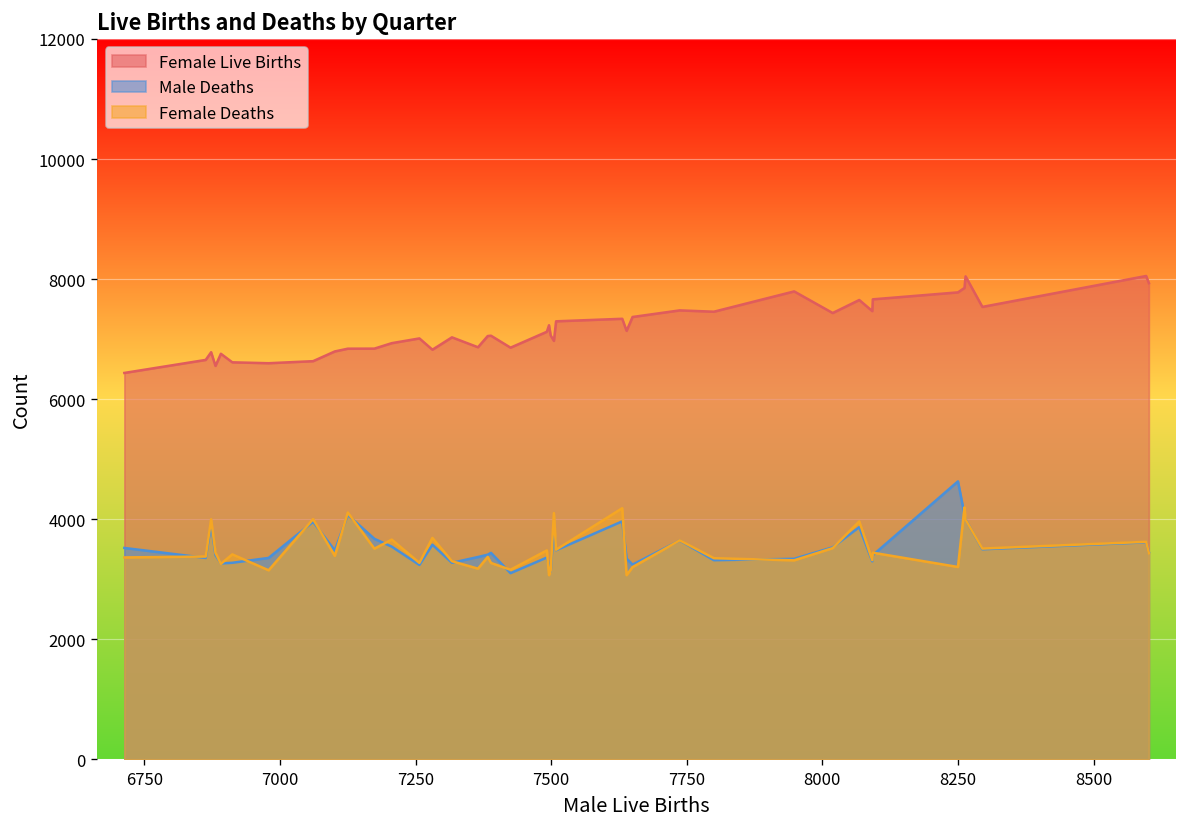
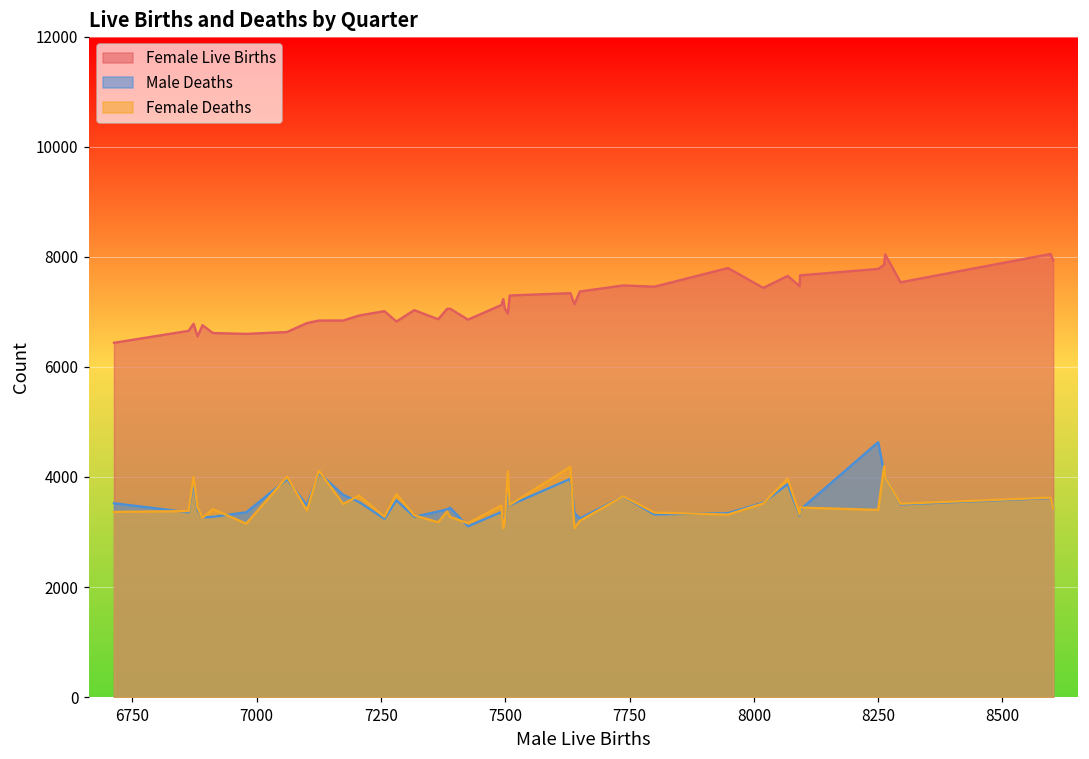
Female Deaths, 8250: 3200 -> 3400
